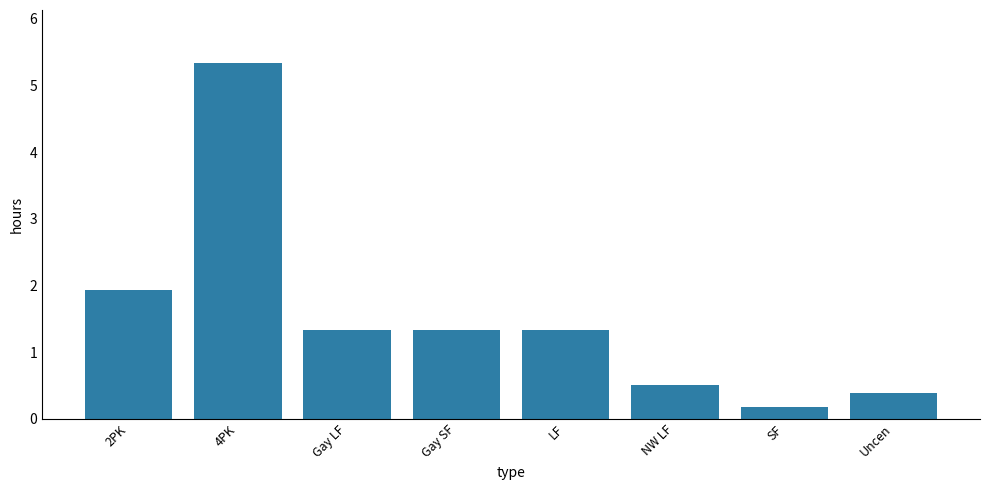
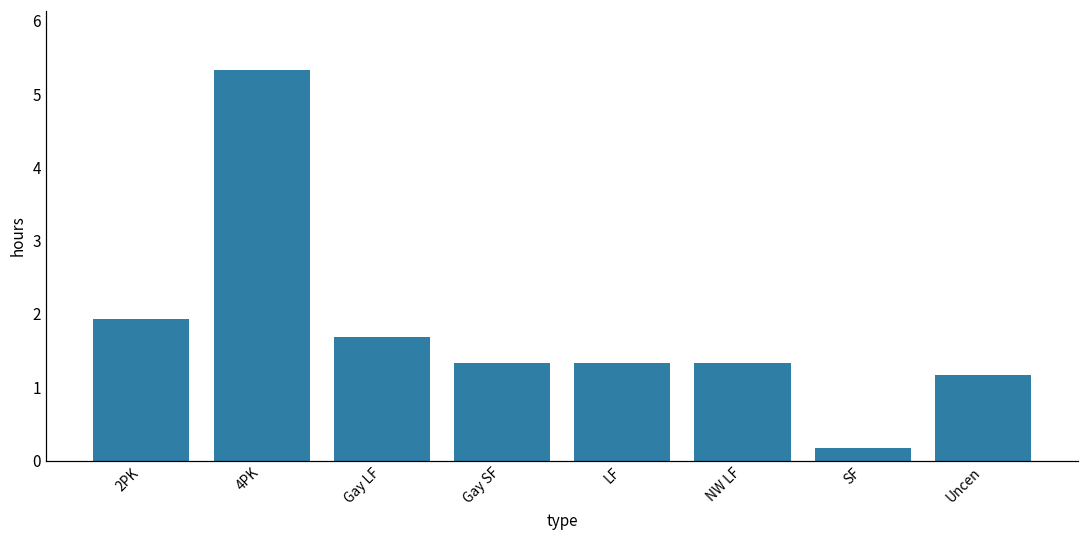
Gay LF: 1.3 -> 1.7
NW LF: 0.5 -> 1.3
Uncen: 0.4 -> 1.2
